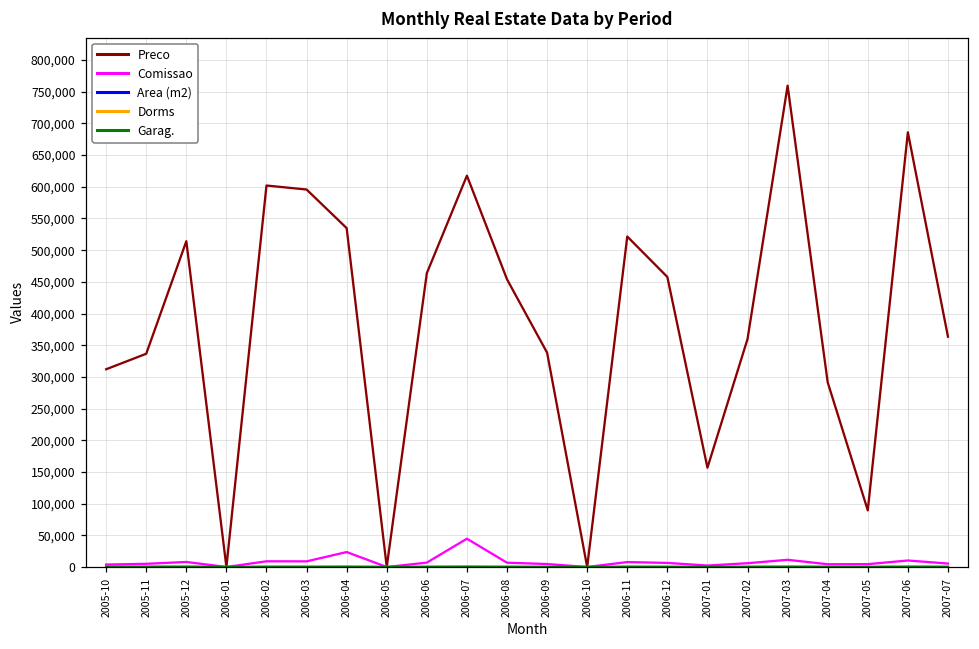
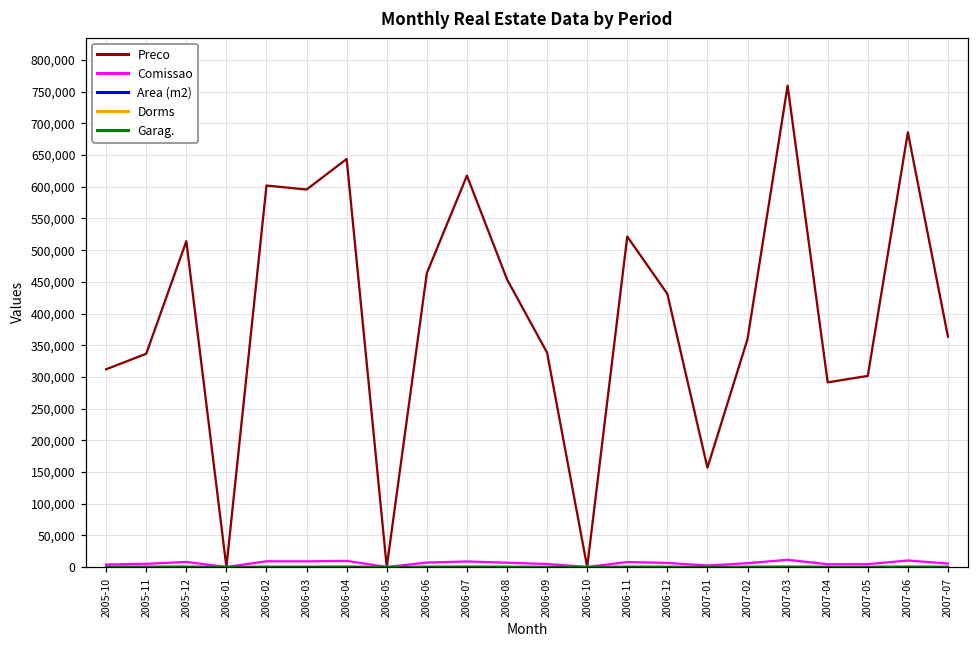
Preco, 2006-04: 530,000 -> 640,000
Comissao, 2006-04: 20,000 -> 10,000
Comissao, 2006-07: 40,000 -> 10,000
Preco, 2006-12: 460,000 -> 430,000
Preco, 2007-05: 90,000 -> 300,000
